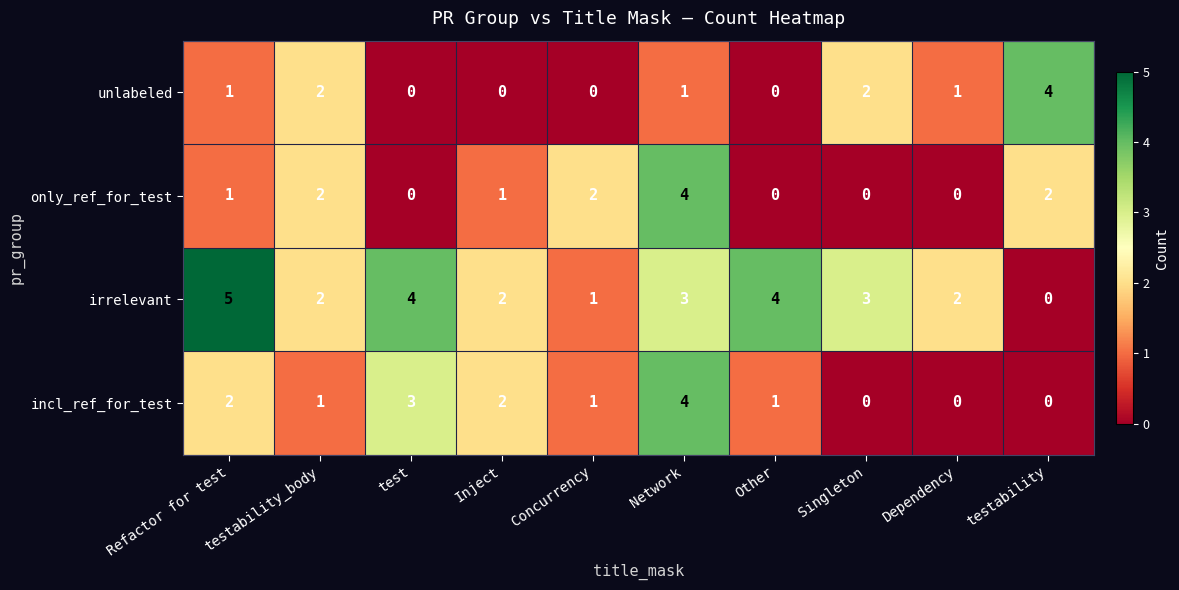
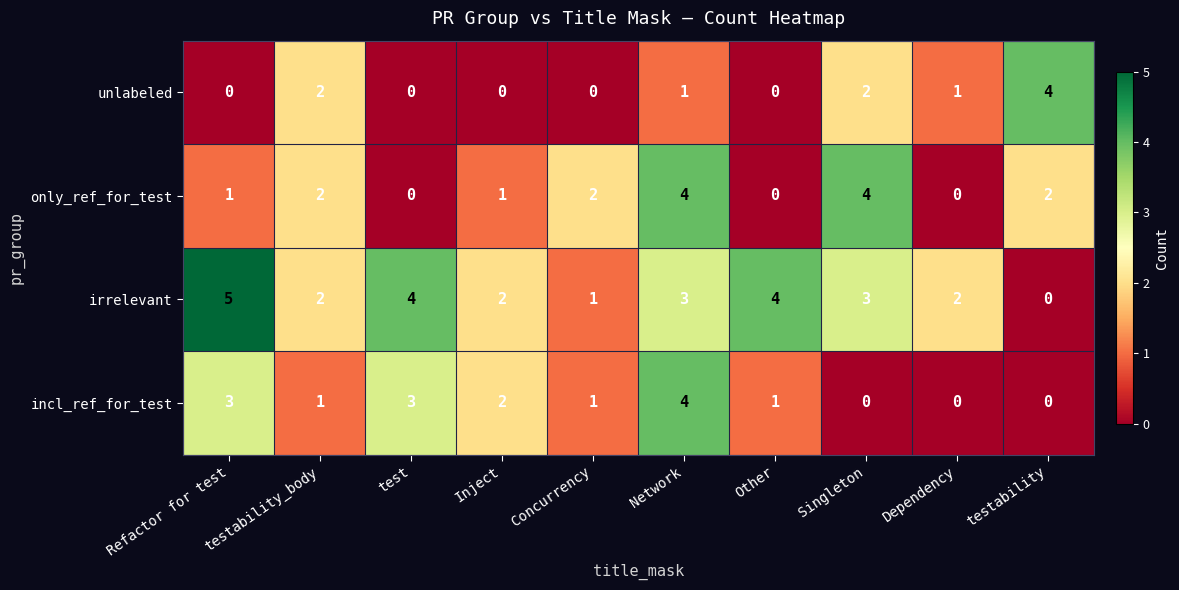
unlabeled, Refactor for test: 1 -> 0
only_ref_for_test, Singleton: 0 -> 4
incl_ref_for_test, Refactor for test: 2 -> 3
